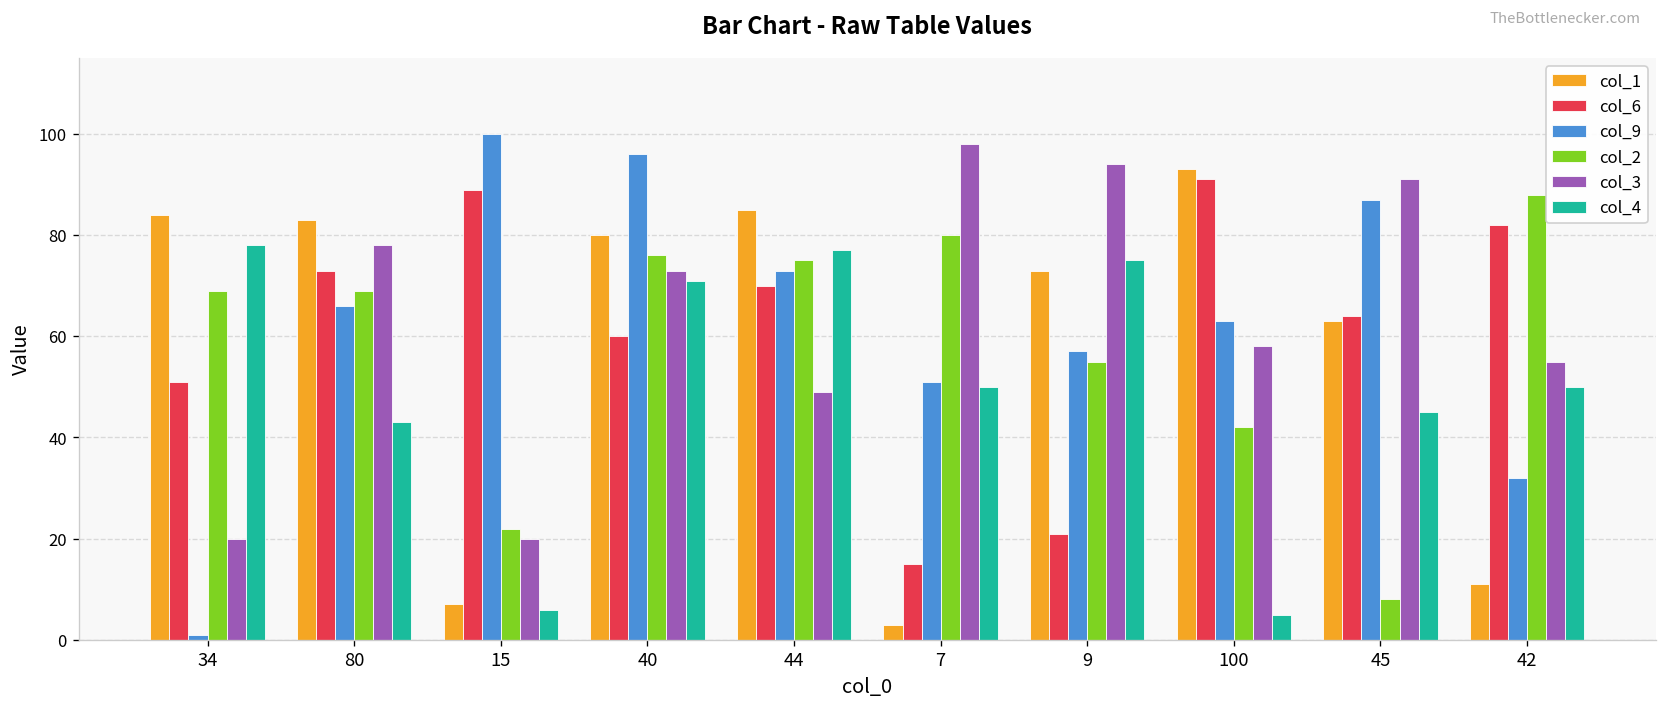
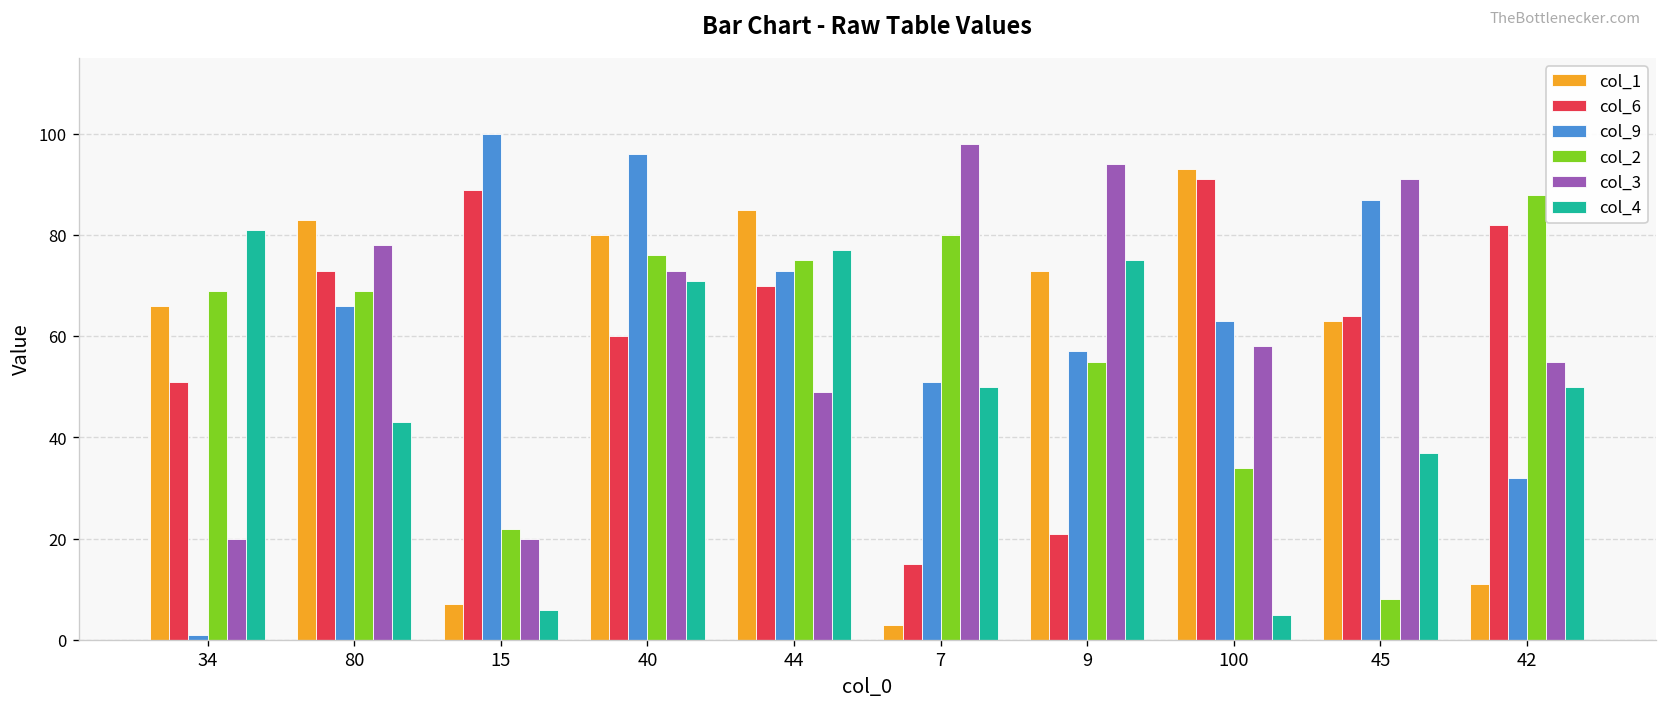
col_1, 34: 84 -> 66
col_4, 34: 78 -> 81
col_2, 100: 42 -> 34
col_4, 45: 45 -> 37
